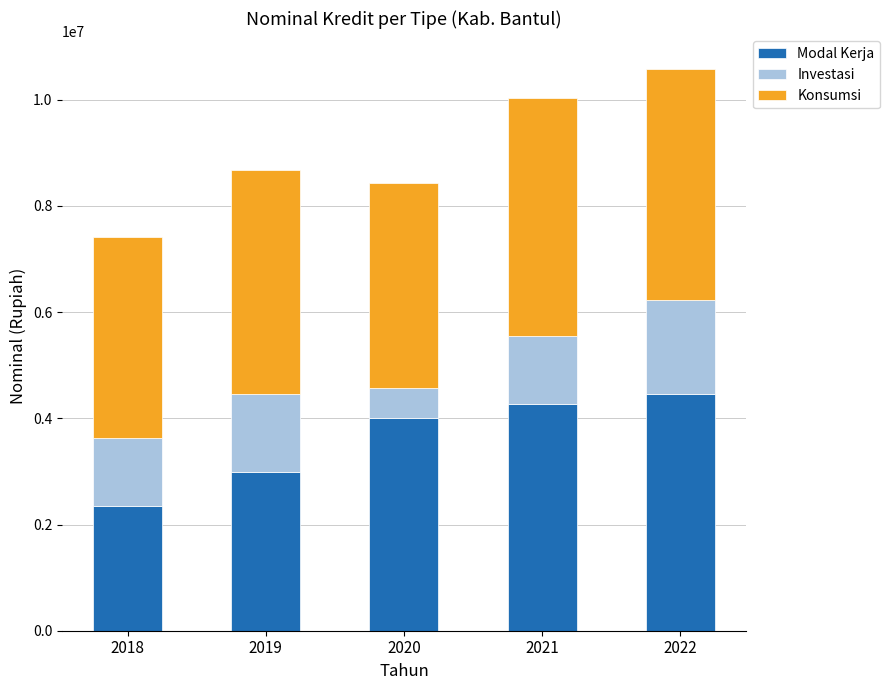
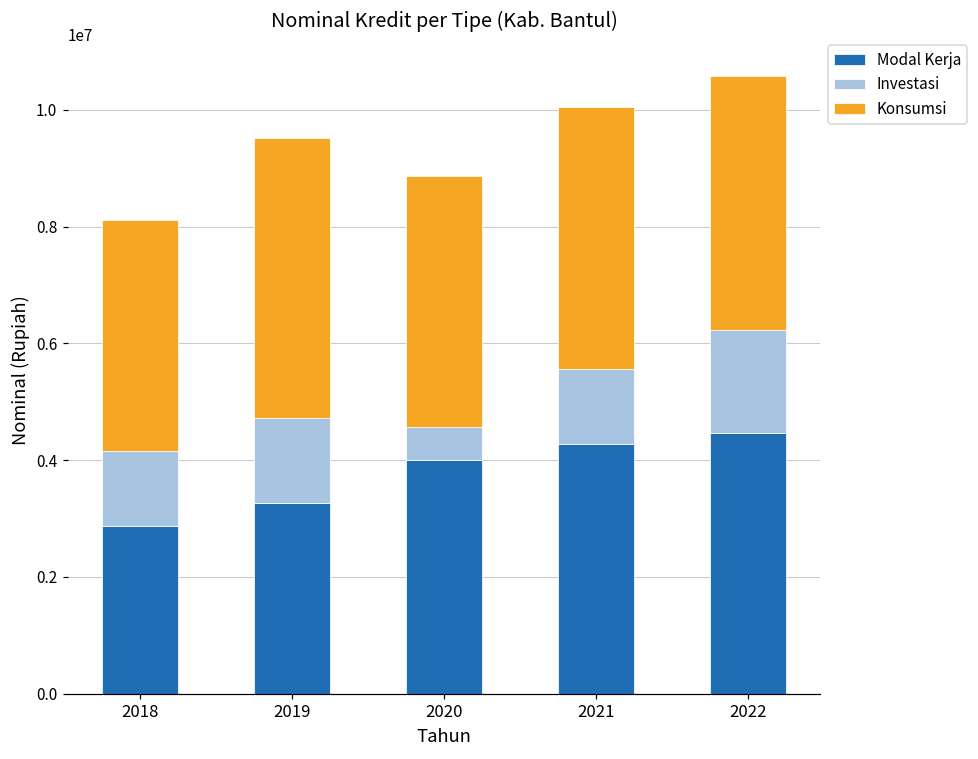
Modal Kerja, 2018: 2300000 -> 2900000
Konsumsi, 2018: 3800000 -> 3900000
Modal Kerja, 2019: 3000000 -> 3300000
Konsumsi, 2019: 4200000 -> 4800000
Konsumsi, 2020: 3900000 -> 4300000
